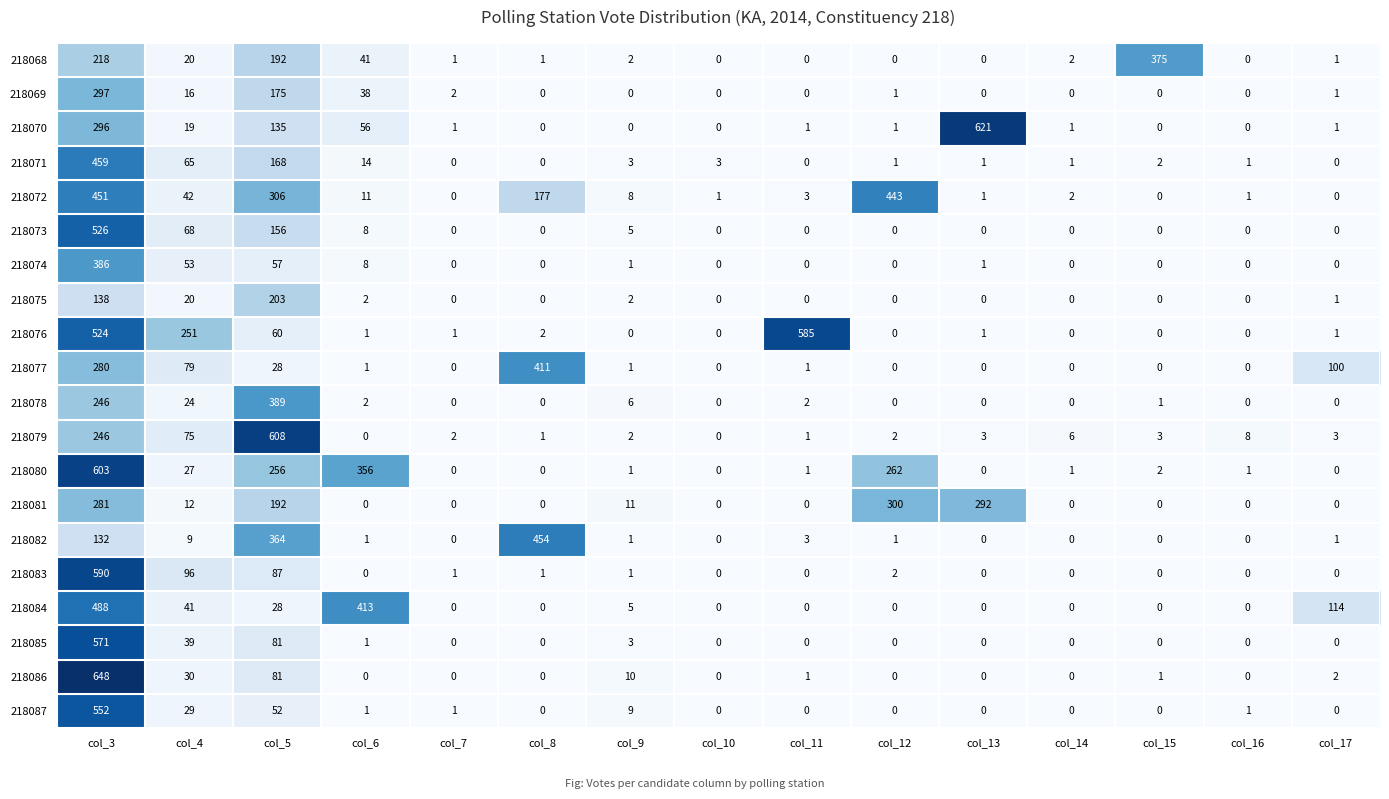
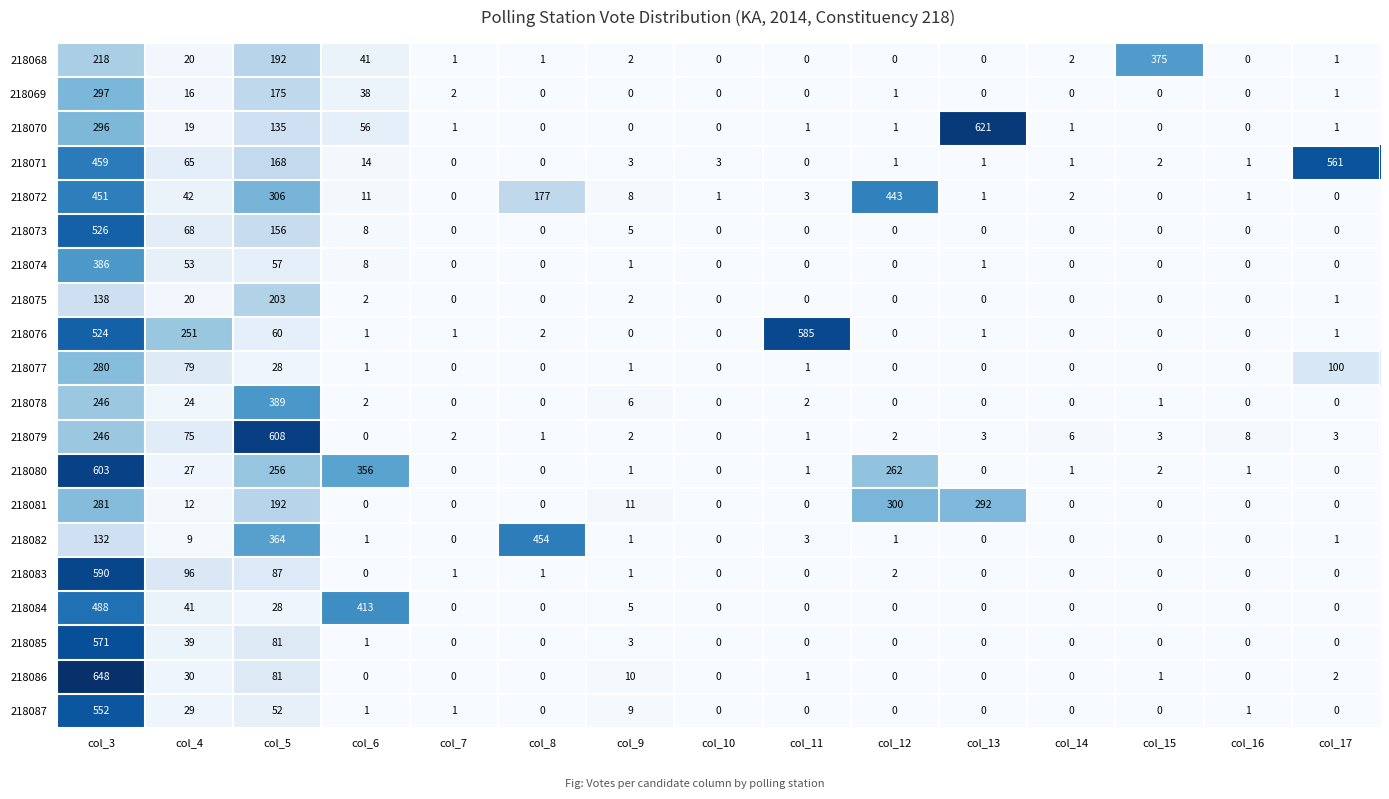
218071, col_17: 0 -> 561
218077, col_8: 411 -> 0
218084, col_17: 114 -> 0
